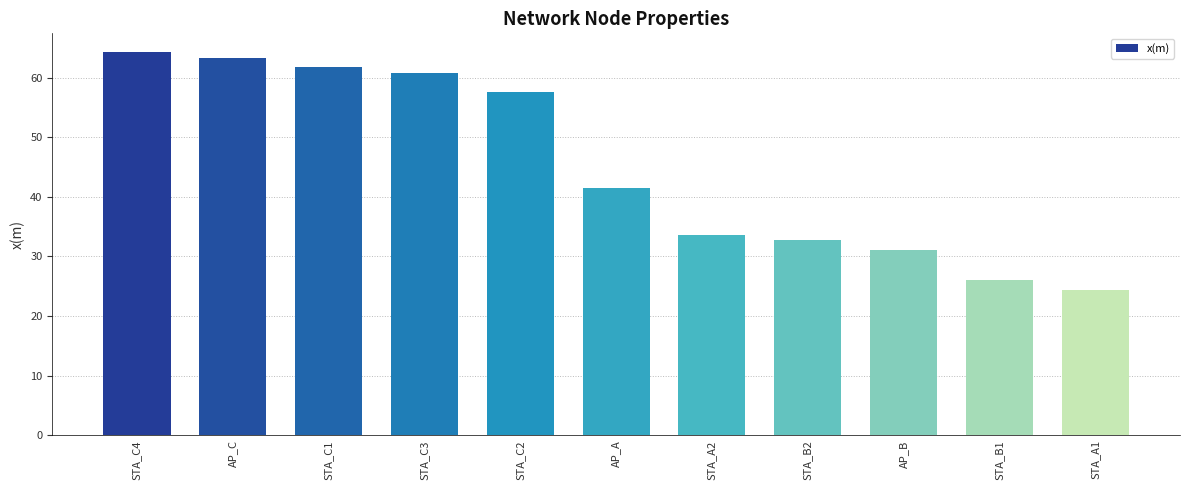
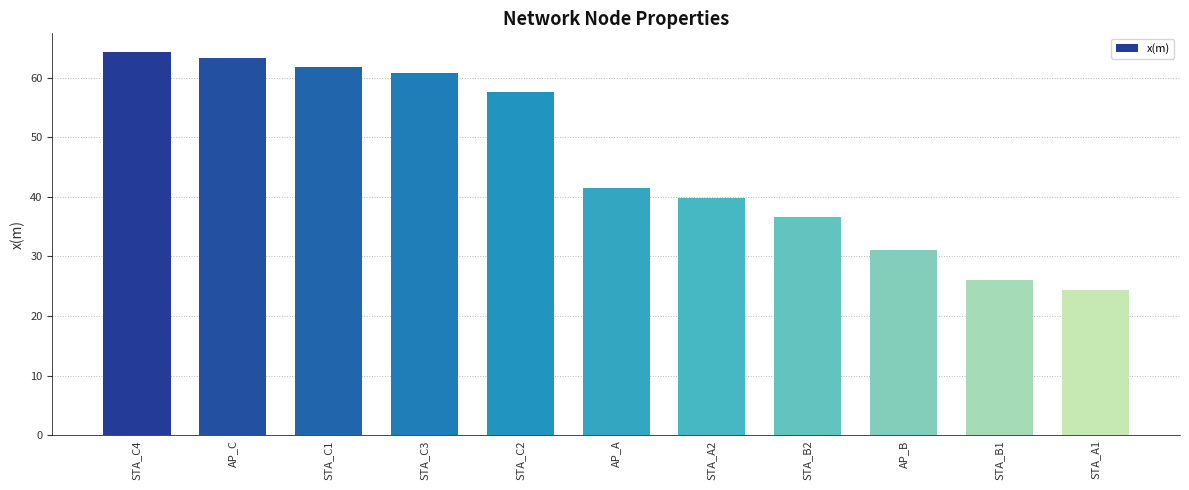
STA_A2: 34 -> 40
STA_B2: 33 -> 37
